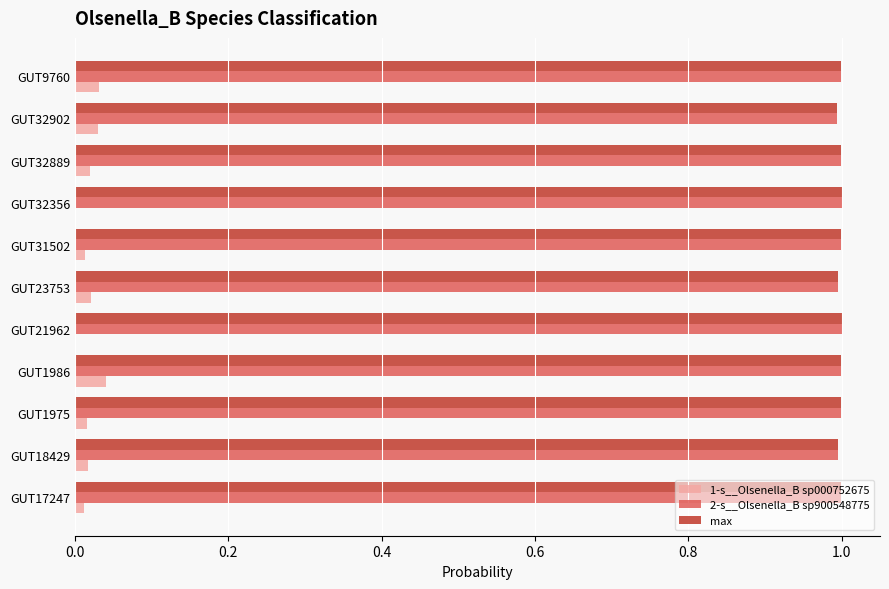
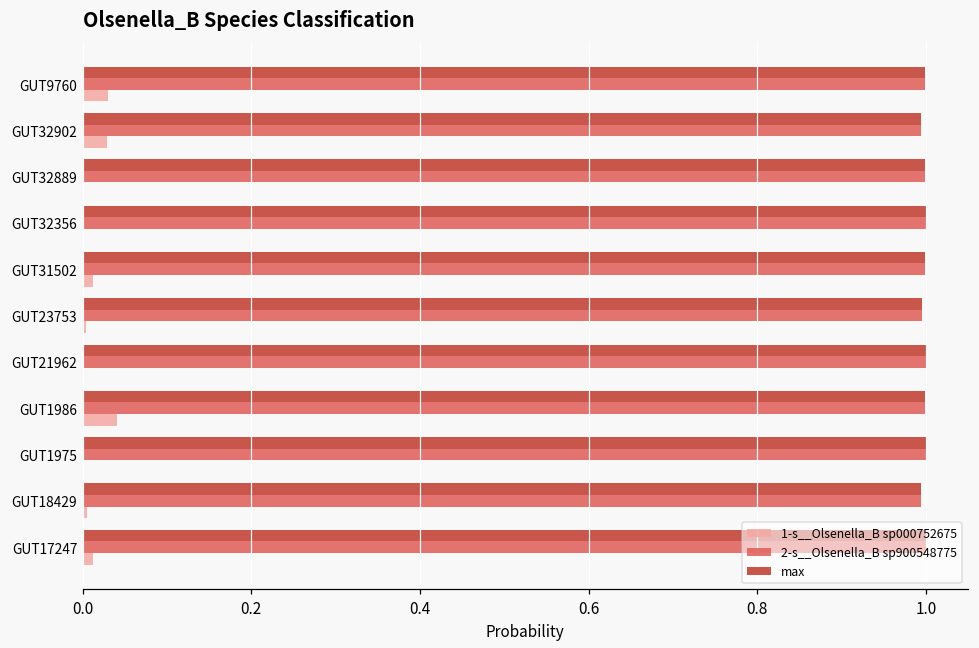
1-s__Olsenella_B sp000752675, GUT32889: 0.02 -> 0.00
1-s__Olsenella_B sp000752675, GUT23753: 0.02 -> 0.00
1-s__Olsenella_B sp000752675, GUT1975: 0.02 -> 0.00
1-s__Olsenella_B sp000752675, GUT18429: 0.02 -> 0.01
